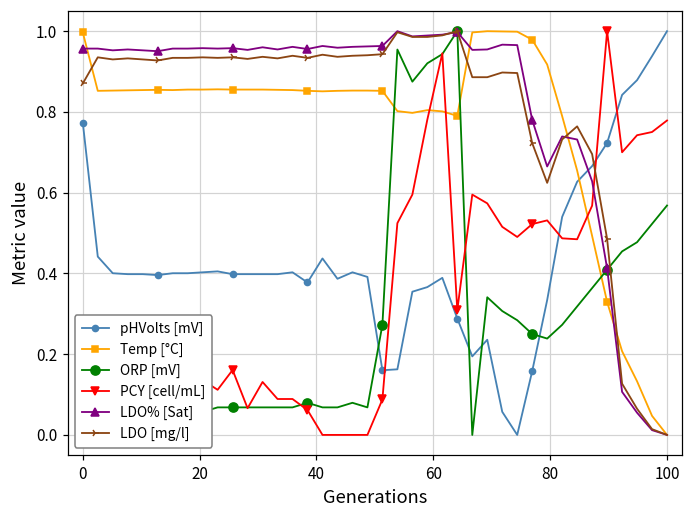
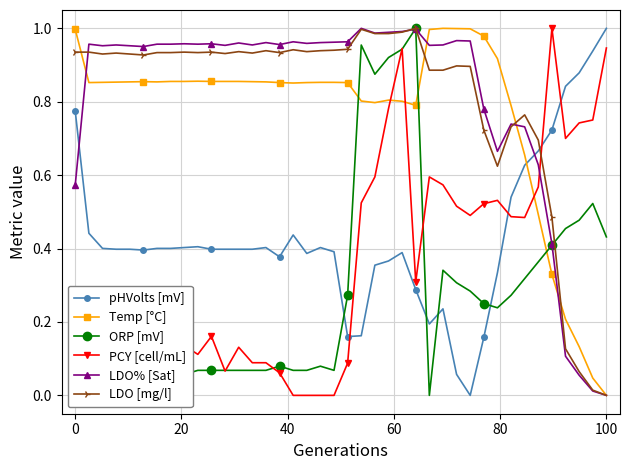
LDO% [Sat], 0: 0.96 -> 0.57
LDO [mg/l], 0: 0.87 -> 0.94
ORP [mV], 100: 0.57 -> 0.43
PCY [cell/mL], 100: 0.78 -> 0.95
